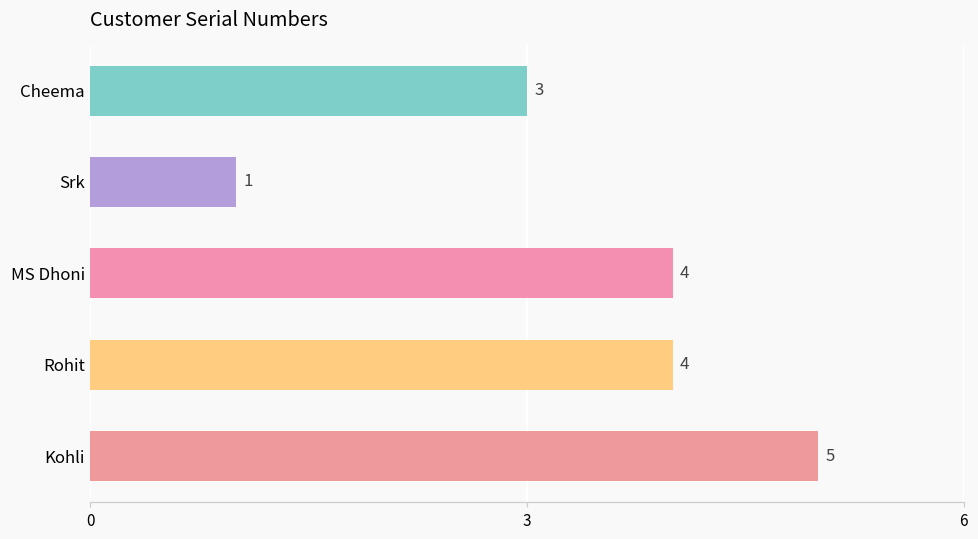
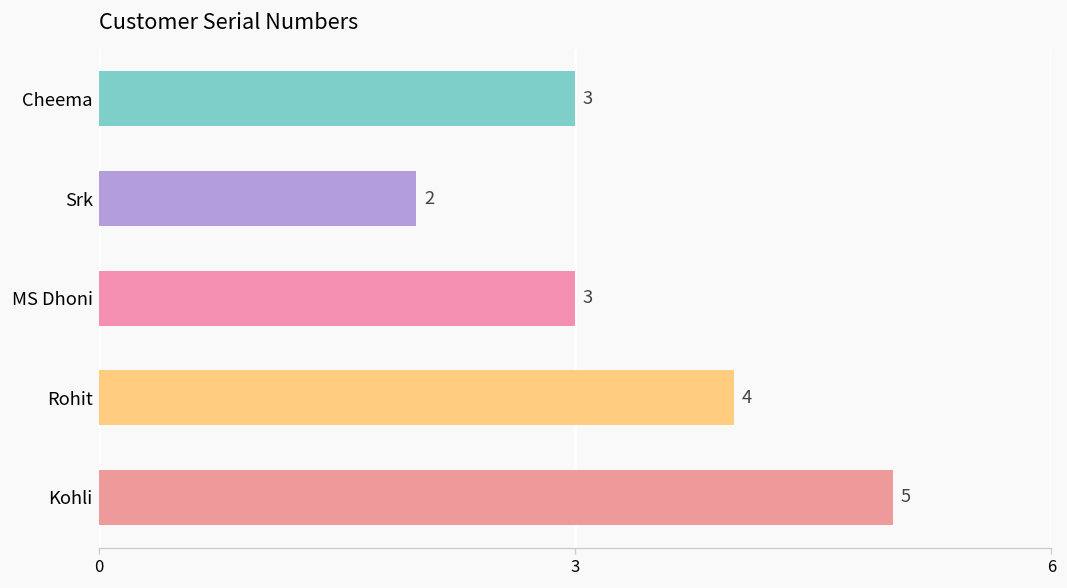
Srk: 1 -> 2
MS Dhoni: 4 -> 3
